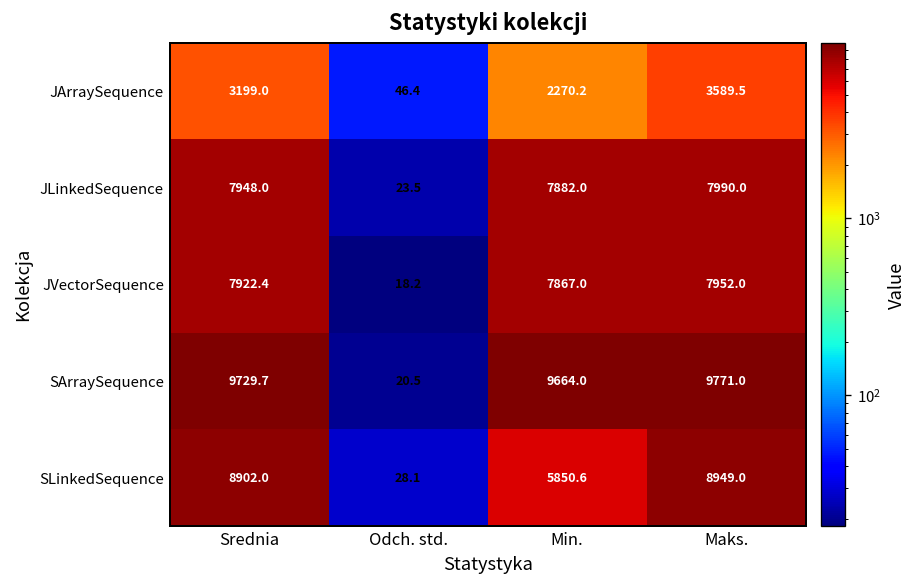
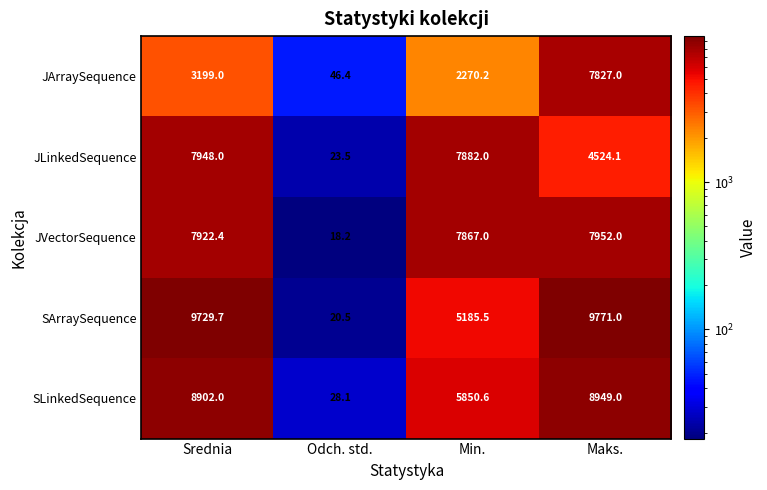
JArraySequence, Maks.: 3589.5 -> 7827.0
JLinkedSequence, Maks.: 7990.0 -> 4524.1
SArraySequence, Min.: 9664.0 -> 5185.5
